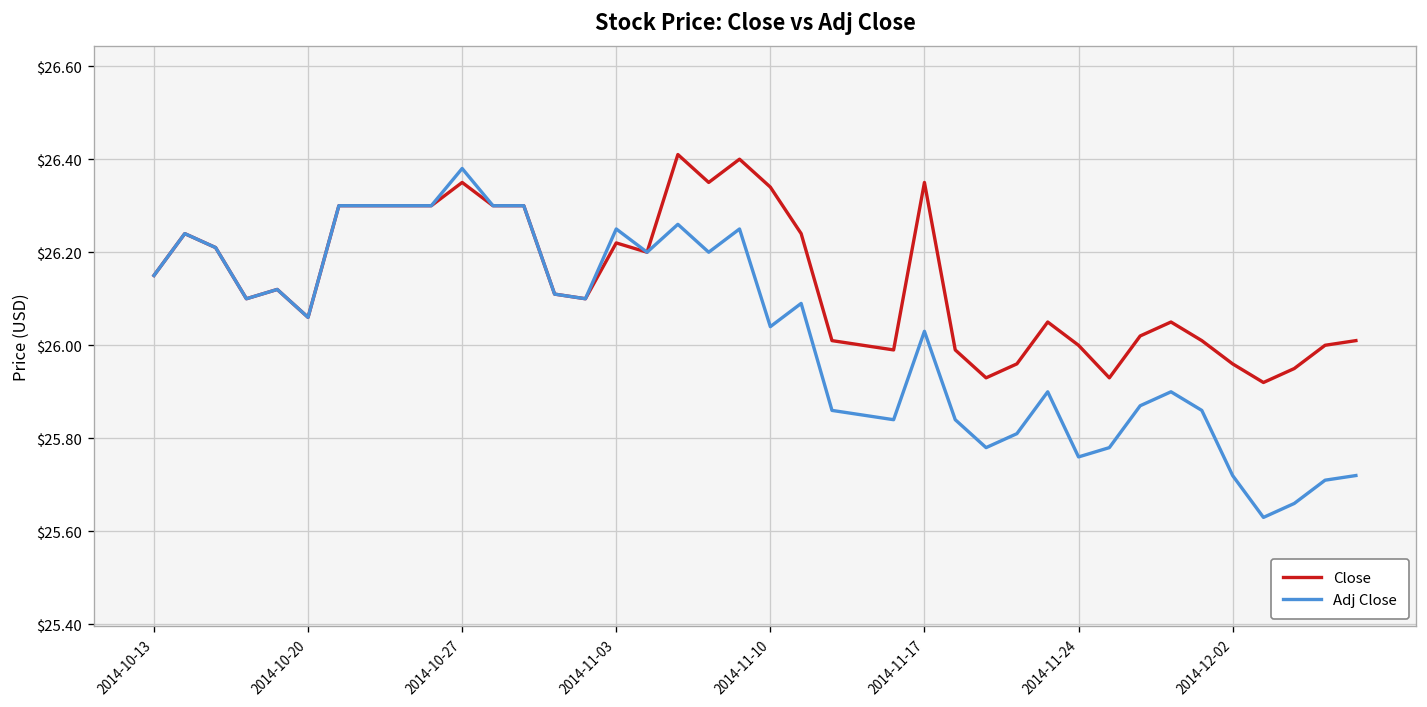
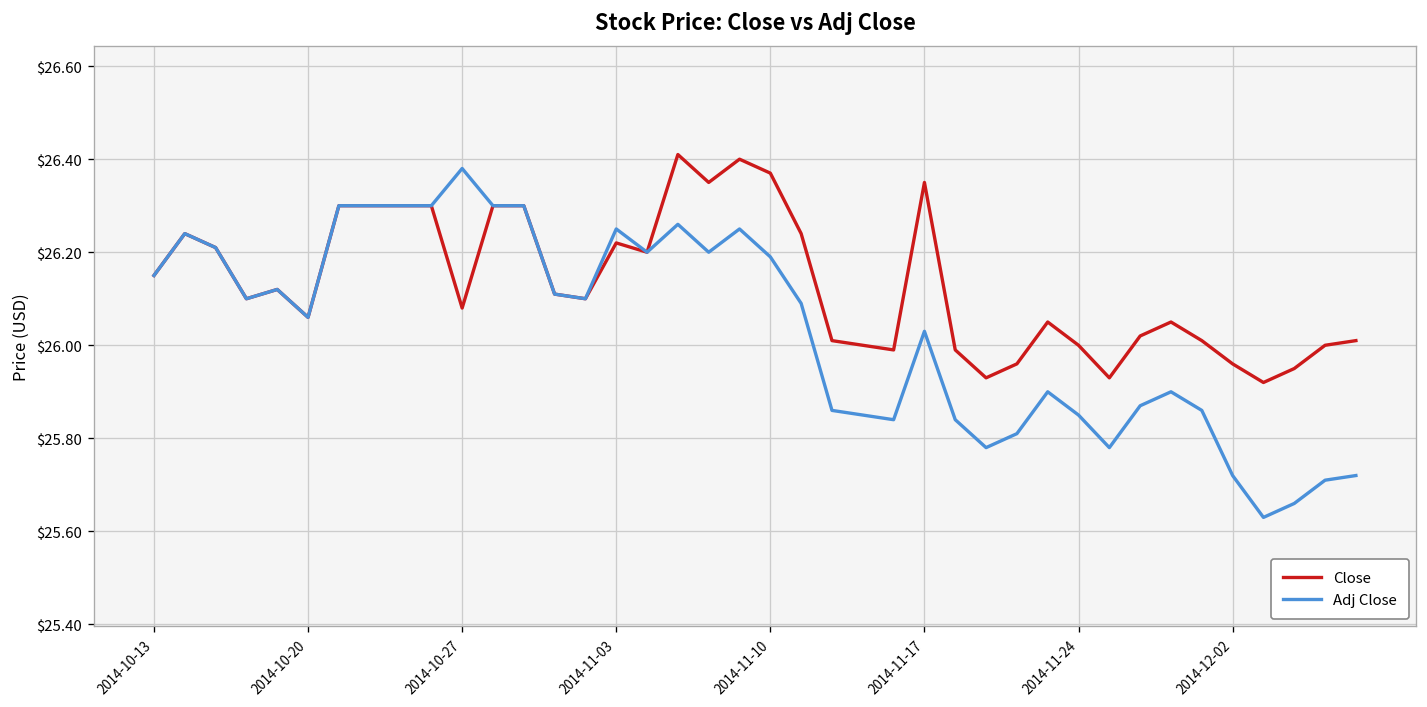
Close, 2014-10-27: $26.35 -> $26.08
Close, 2014-11-10: $26.34 -> $26.37
Adj Close, 2014-11-10: $26.04 -> $26.19
Adj Close, 2014-11-24: $25.76 -> $25.85
